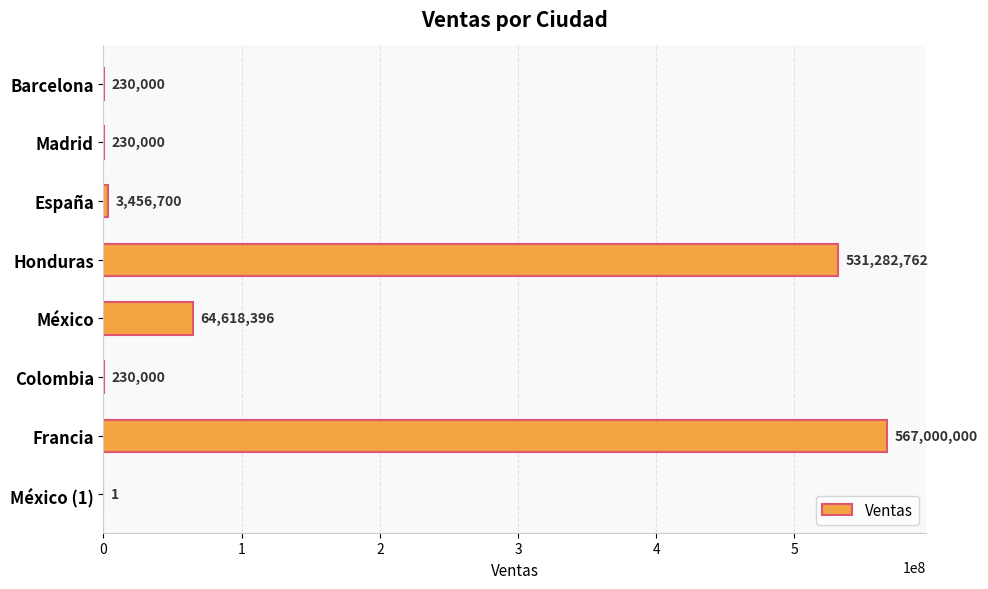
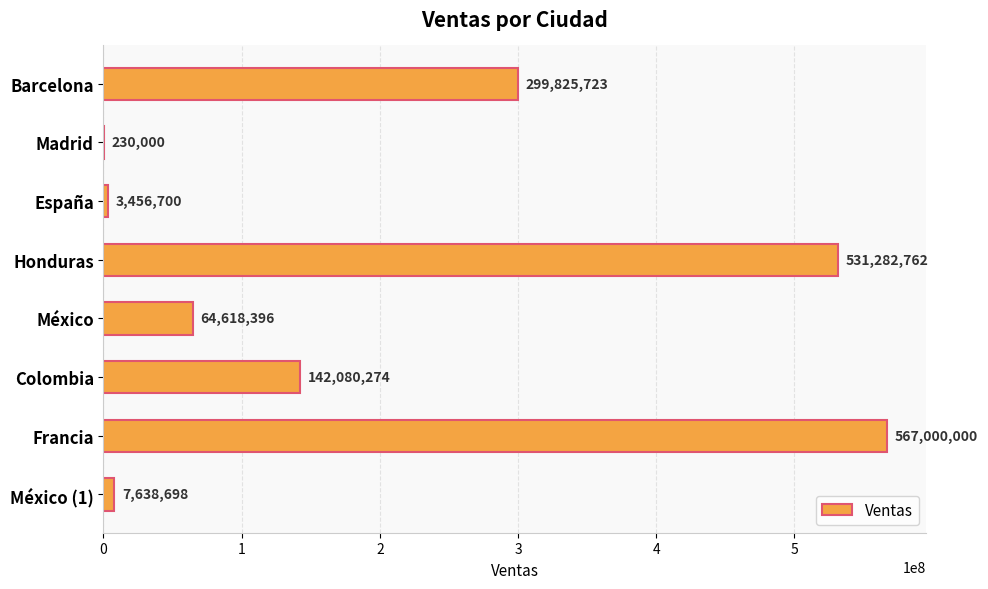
Barcelona: 230,000 -> 299,825,723
Colombia: 230,000 -> 142,080,274
México (1): 1 -> 7,638,698
